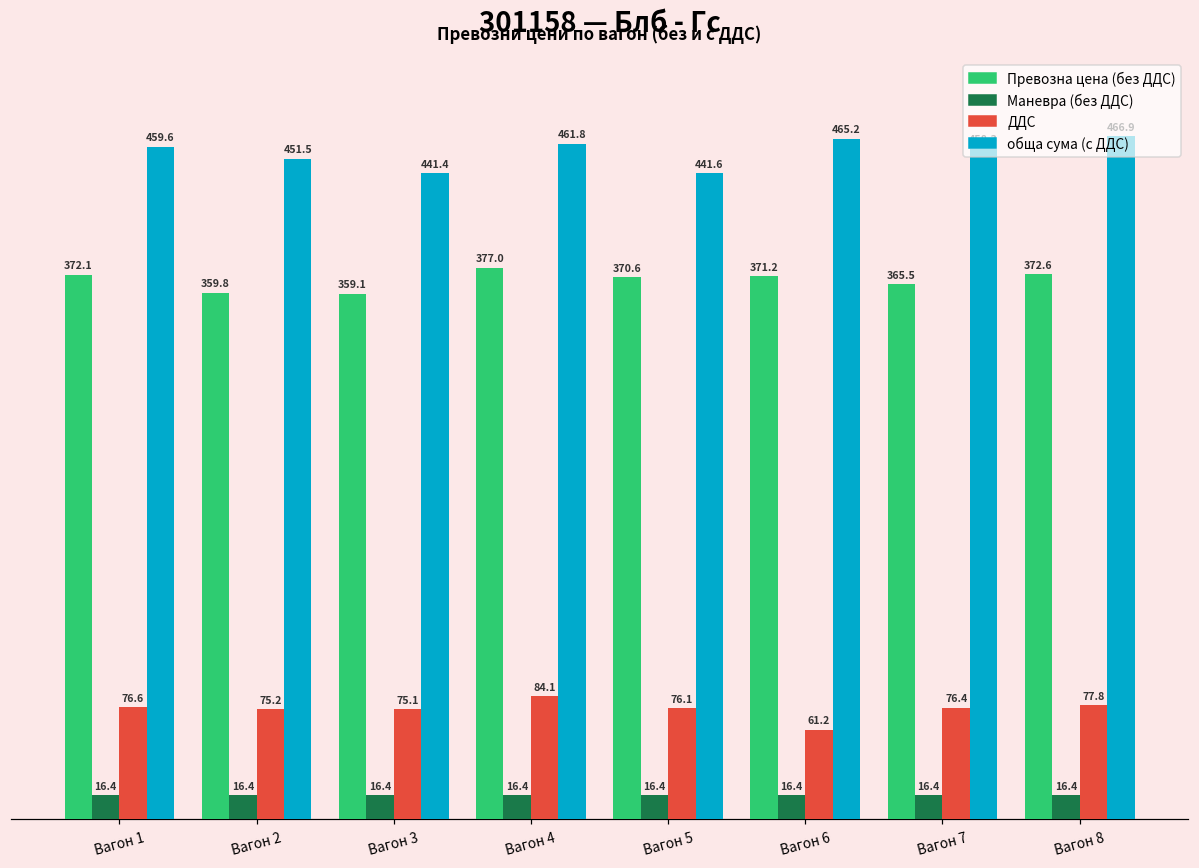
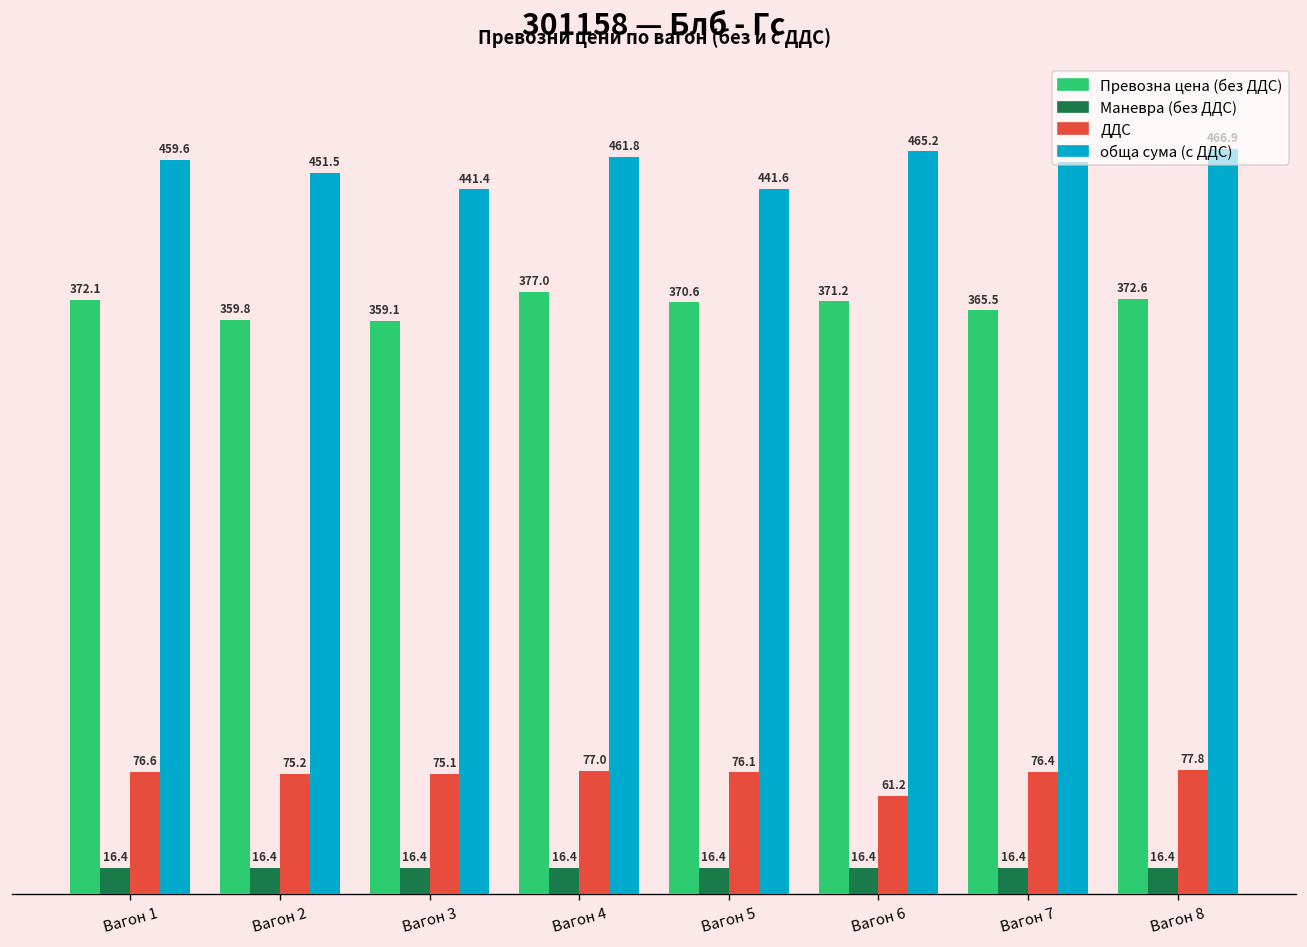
ДДС, Вагон 4: 84.1 -> 77.0
